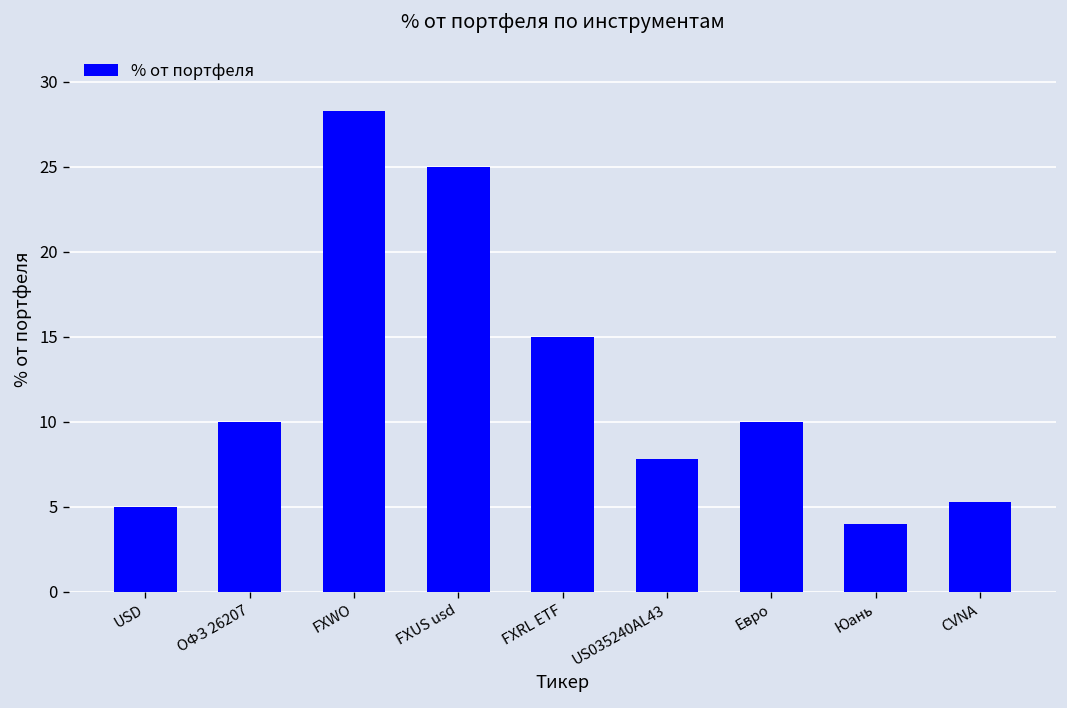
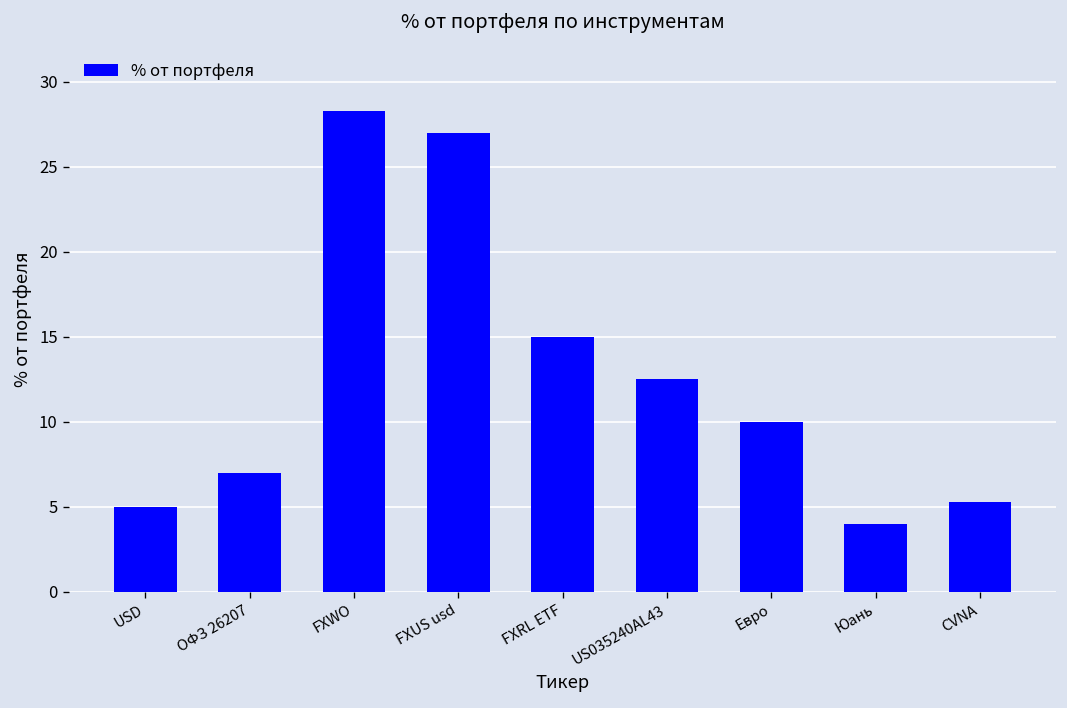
ОФЗ 26207: 10 -> 7
FXUS usd: 25 -> 27
US035240AL43: 7.8 -> 12.5
